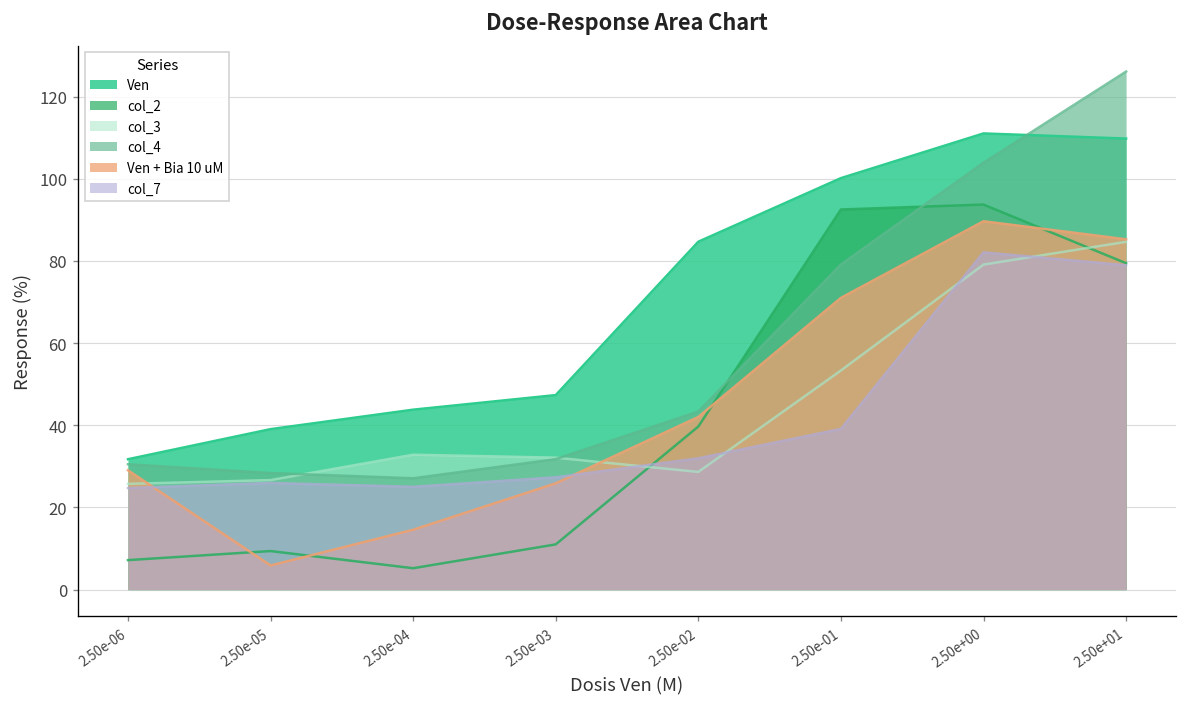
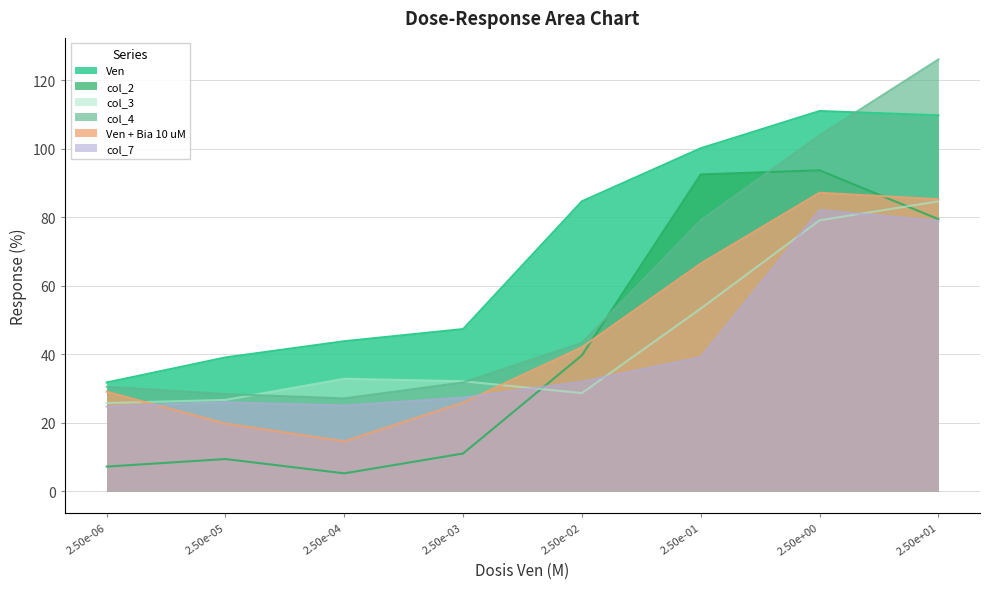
Ven + Bia 10 uM, 2.50e-05: 6 -> 20
Ven + Bia 10 uM, 2.50e-01: 71 -> 66
Ven + Bia 10 uM, 2.50e+00: 90 -> 87
